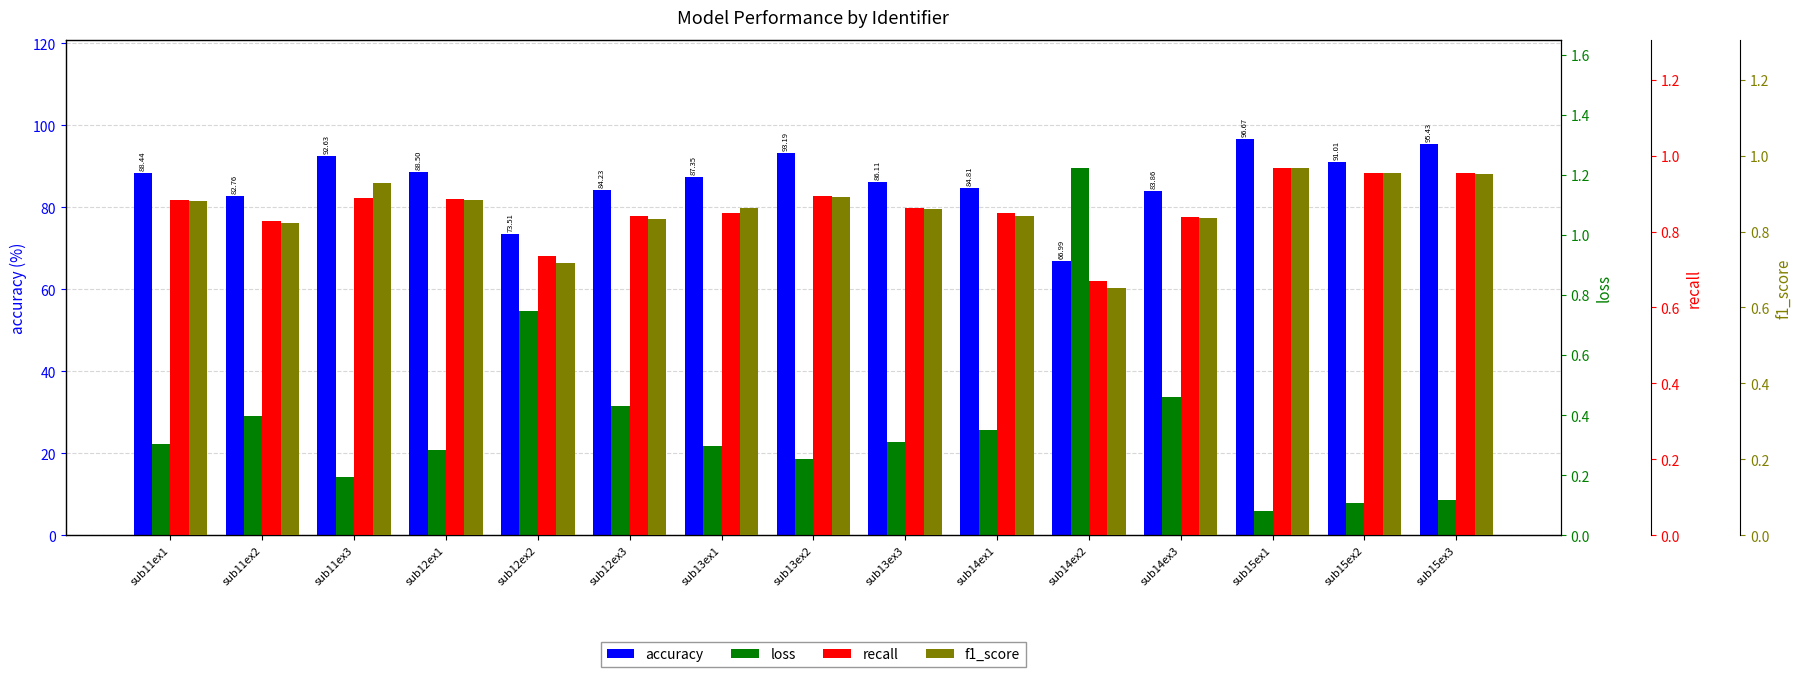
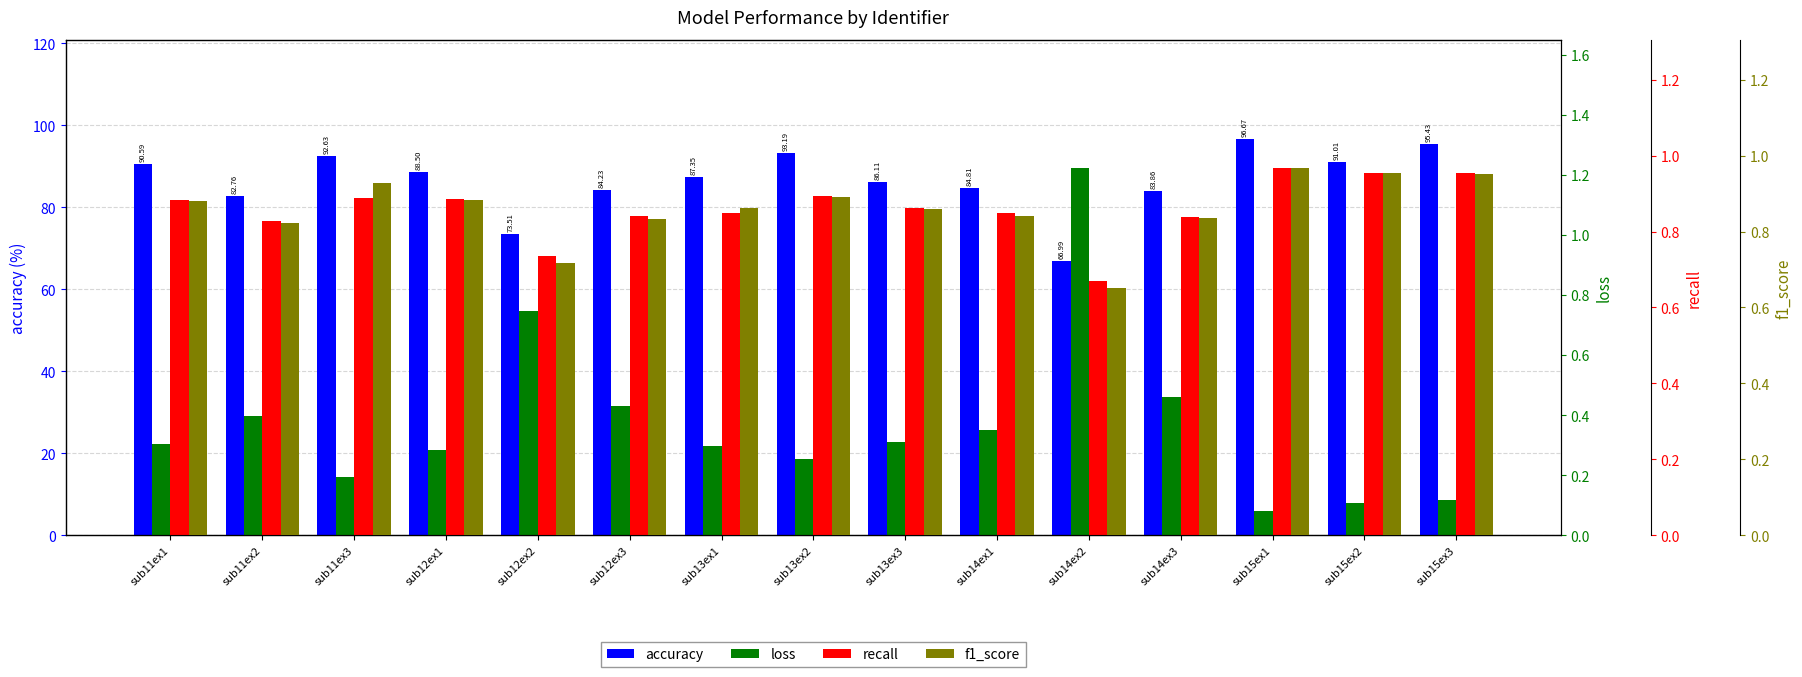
accuracy, sub11ex1: 88.44 -> 90.59
